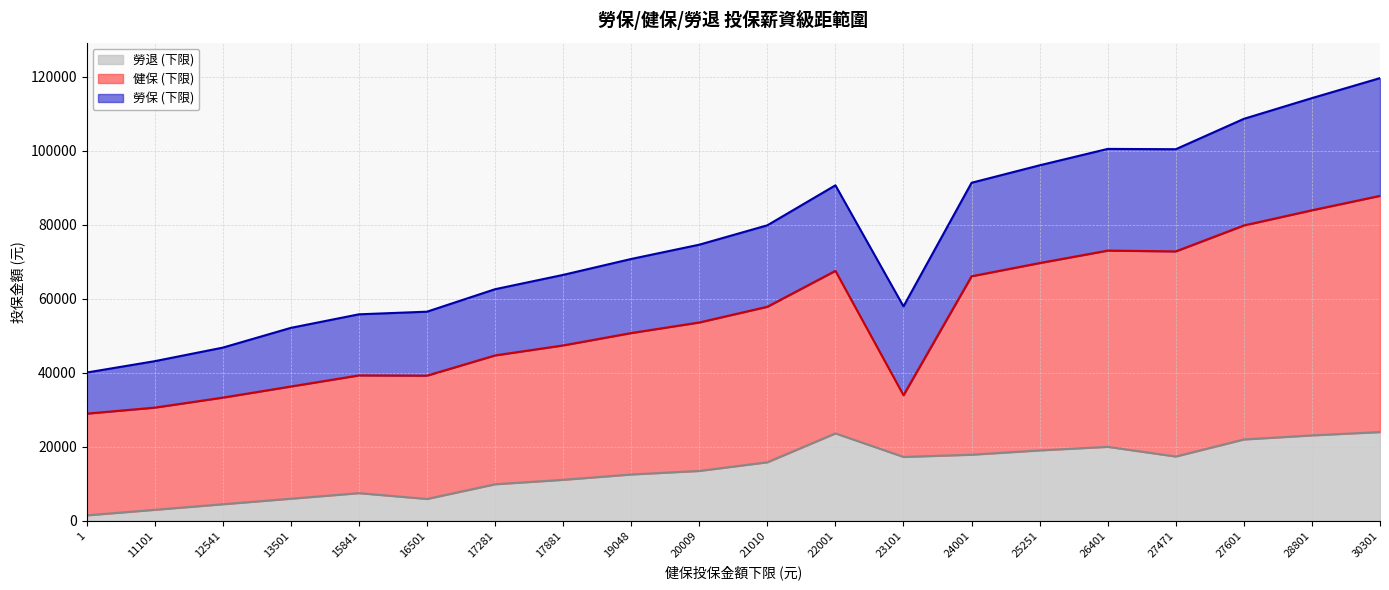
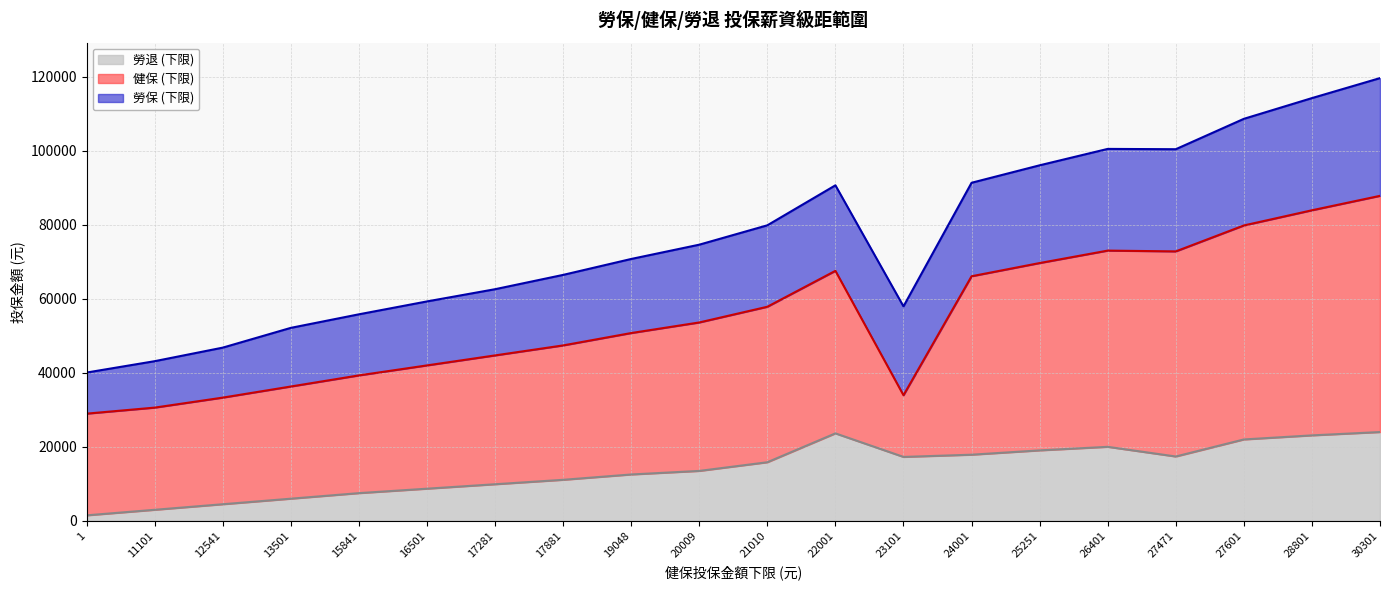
勞退 (下限), 16501: 6000 -> 9000
